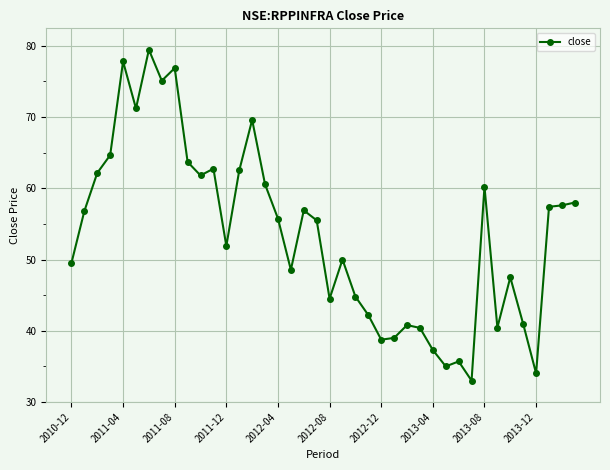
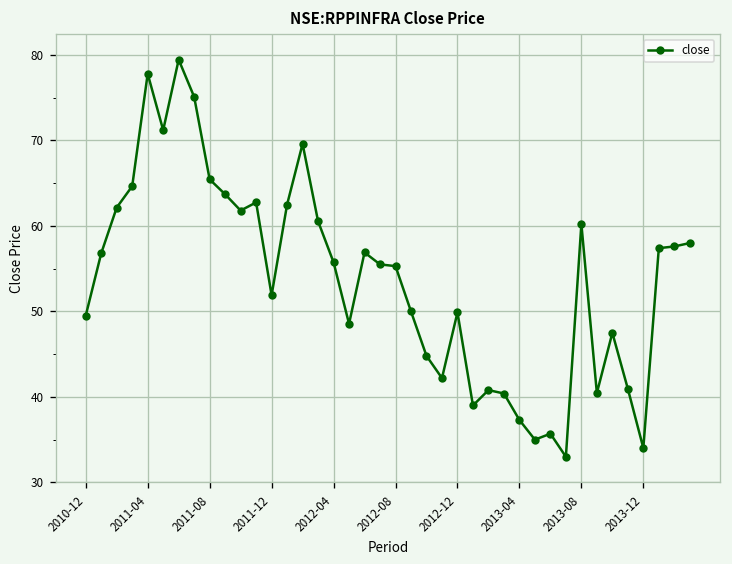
2011-08: 77 -> 65
2012-08: 45 -> 55
2012-12: 39 -> 50
